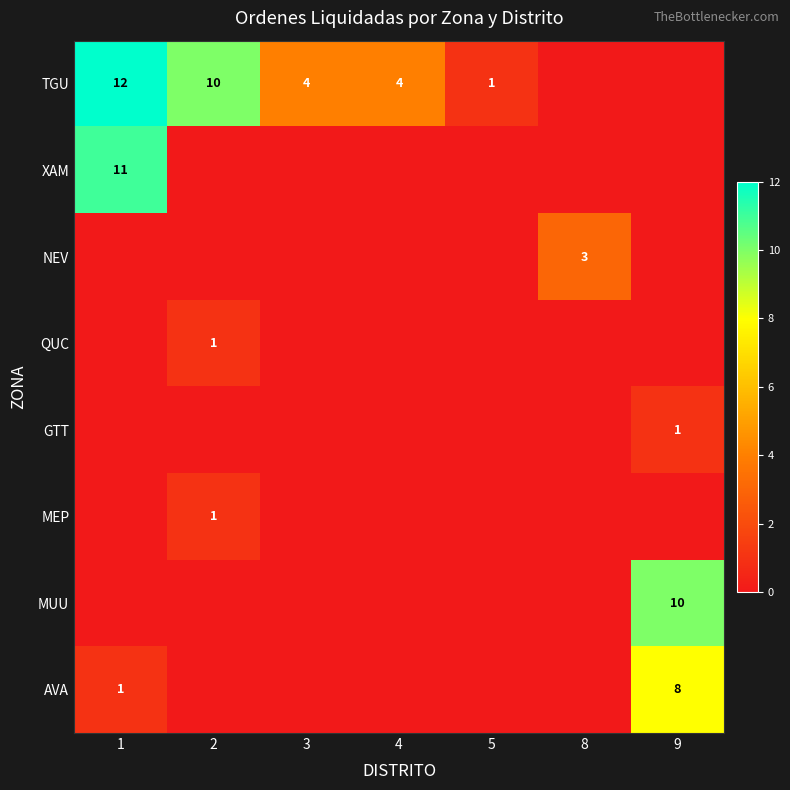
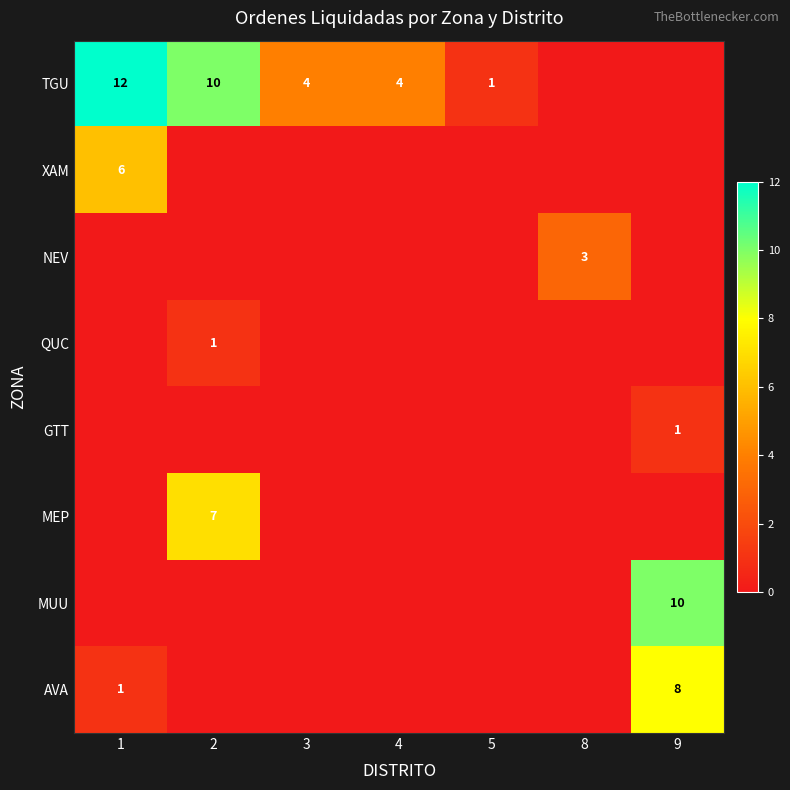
XAM, 1: 11 -> 6
MEP, 2: 1 -> 7
